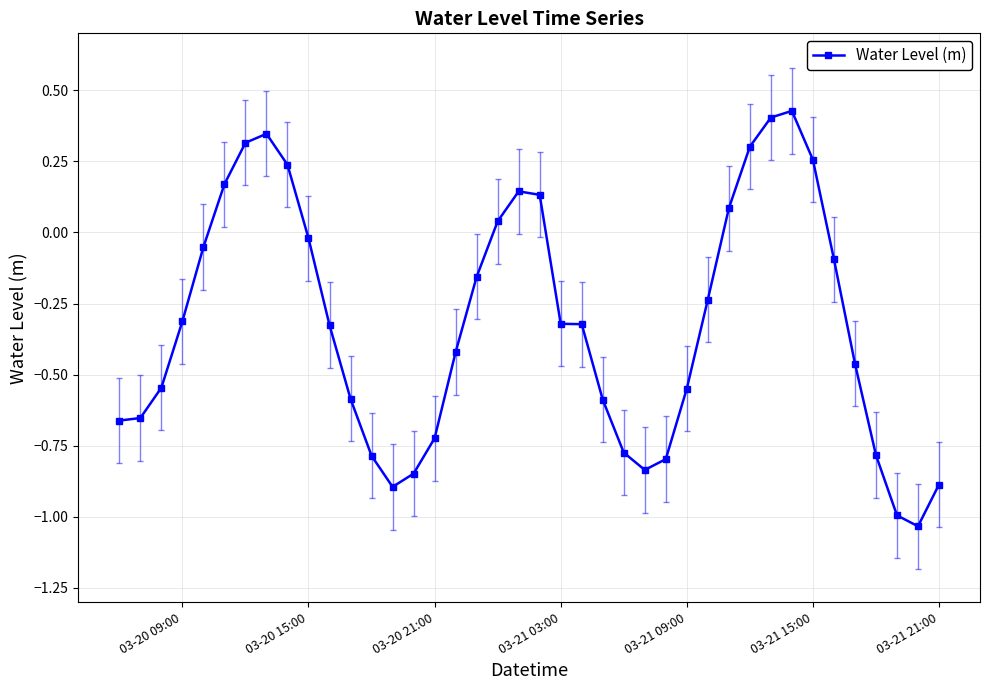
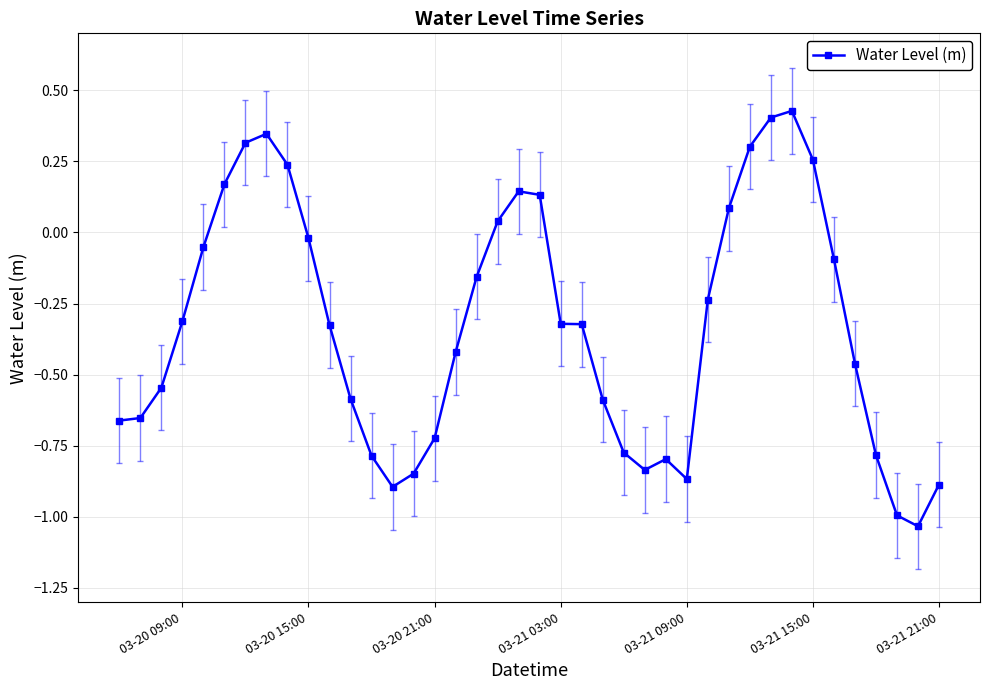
Water Level (m), 03-21 09:00: -0.55 -> -0.87
